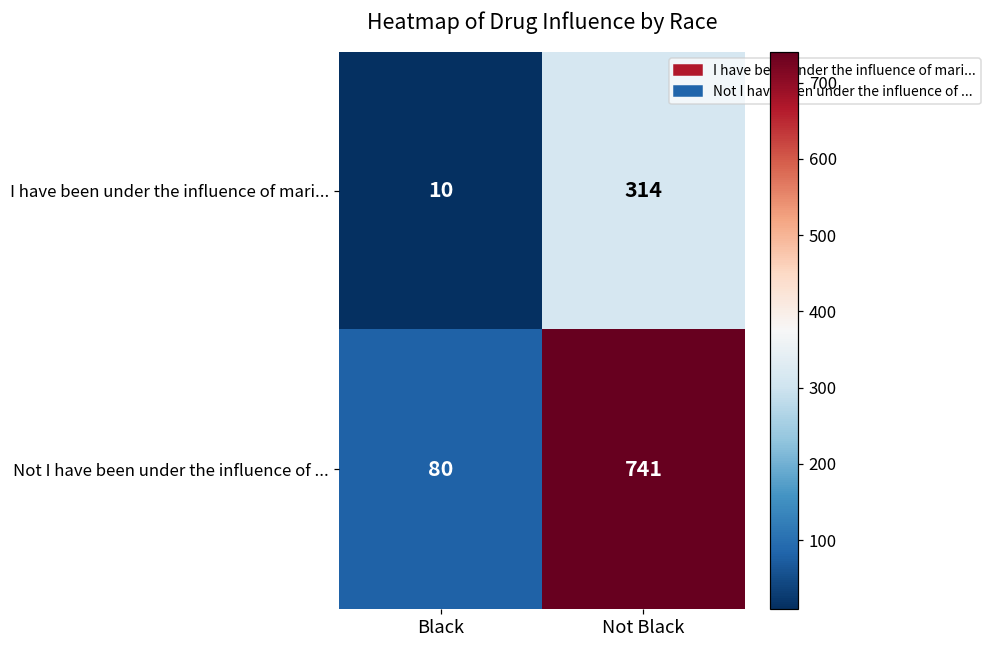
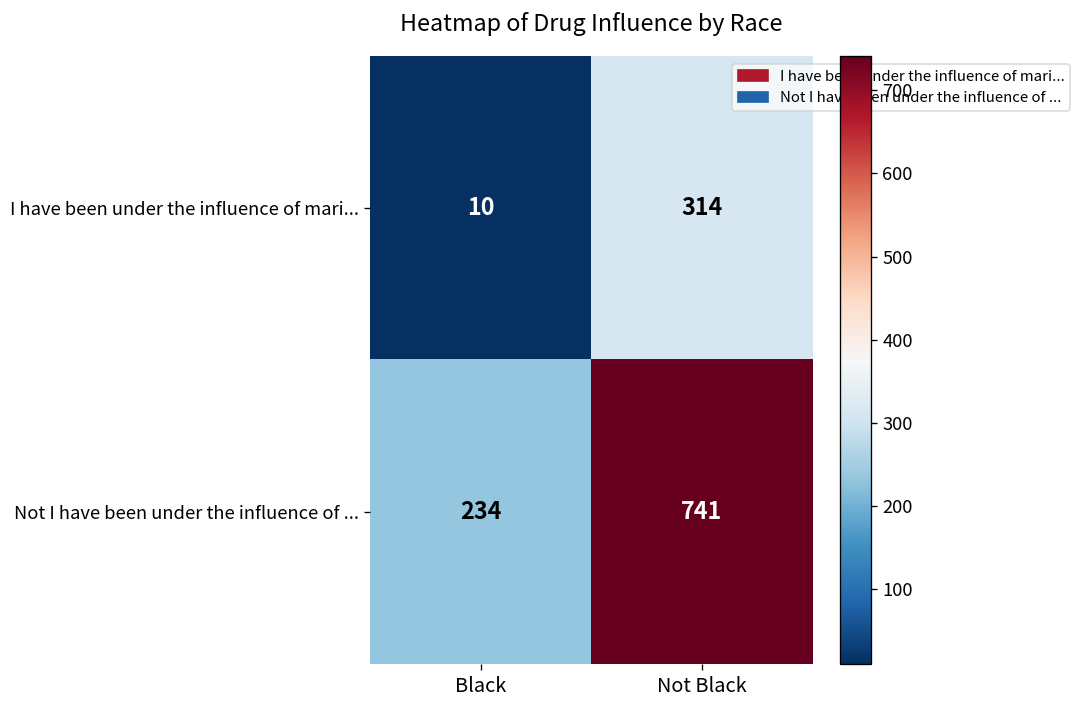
Not I have been under the influence of ..., Black: 80 -> 234
